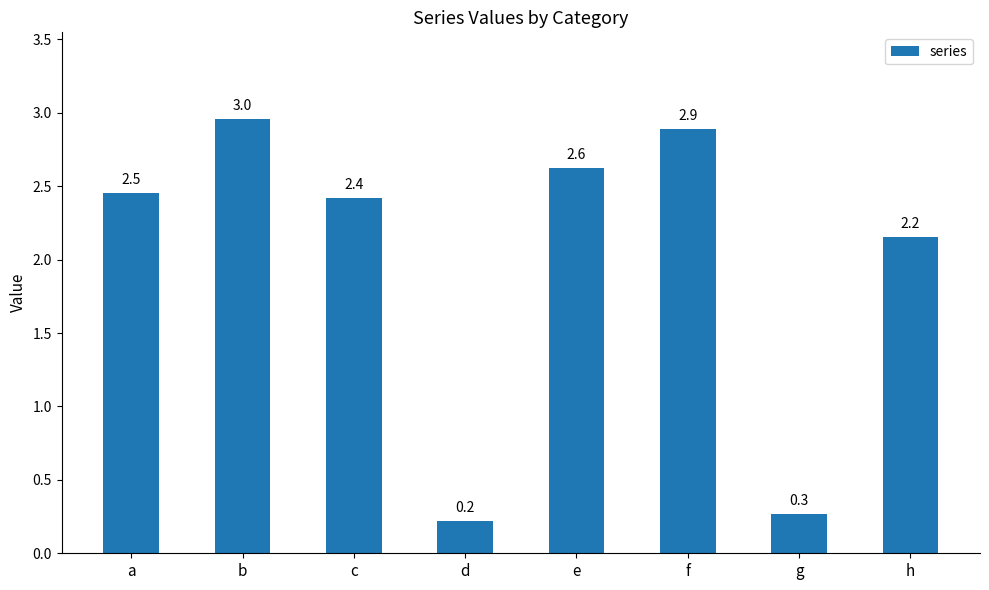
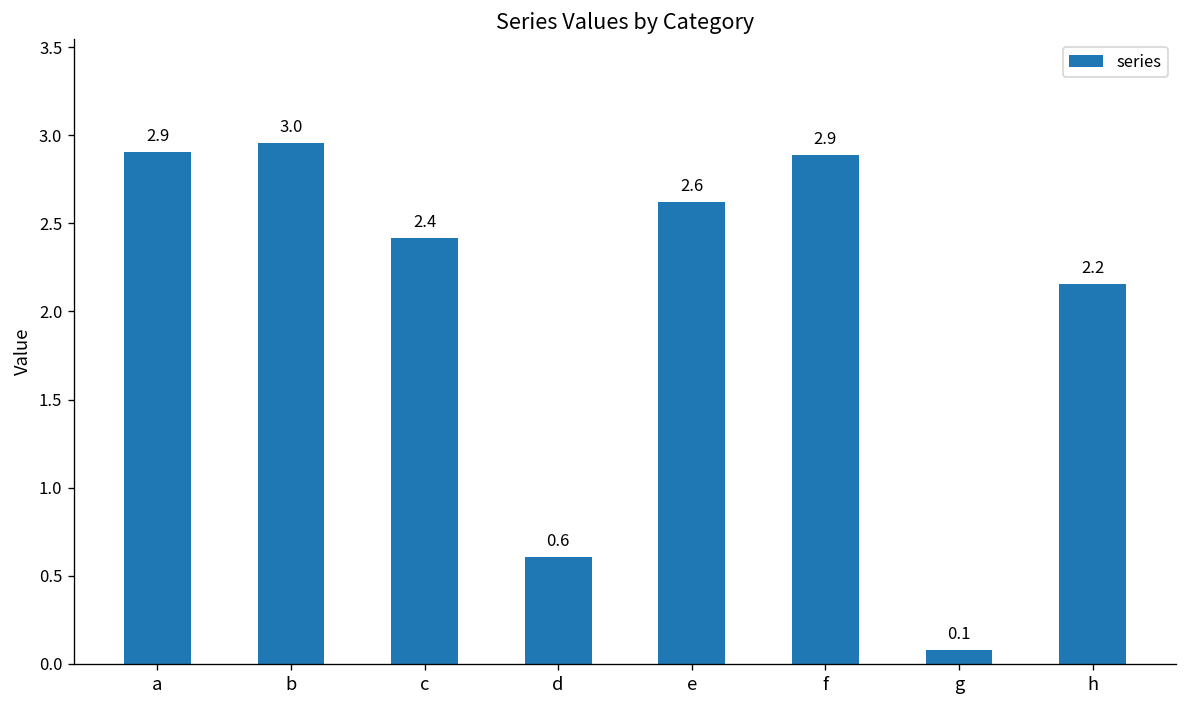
a: 2.5 -> 2.9
d: 0.2 -> 0.6
g: 0.3 -> 0.1
